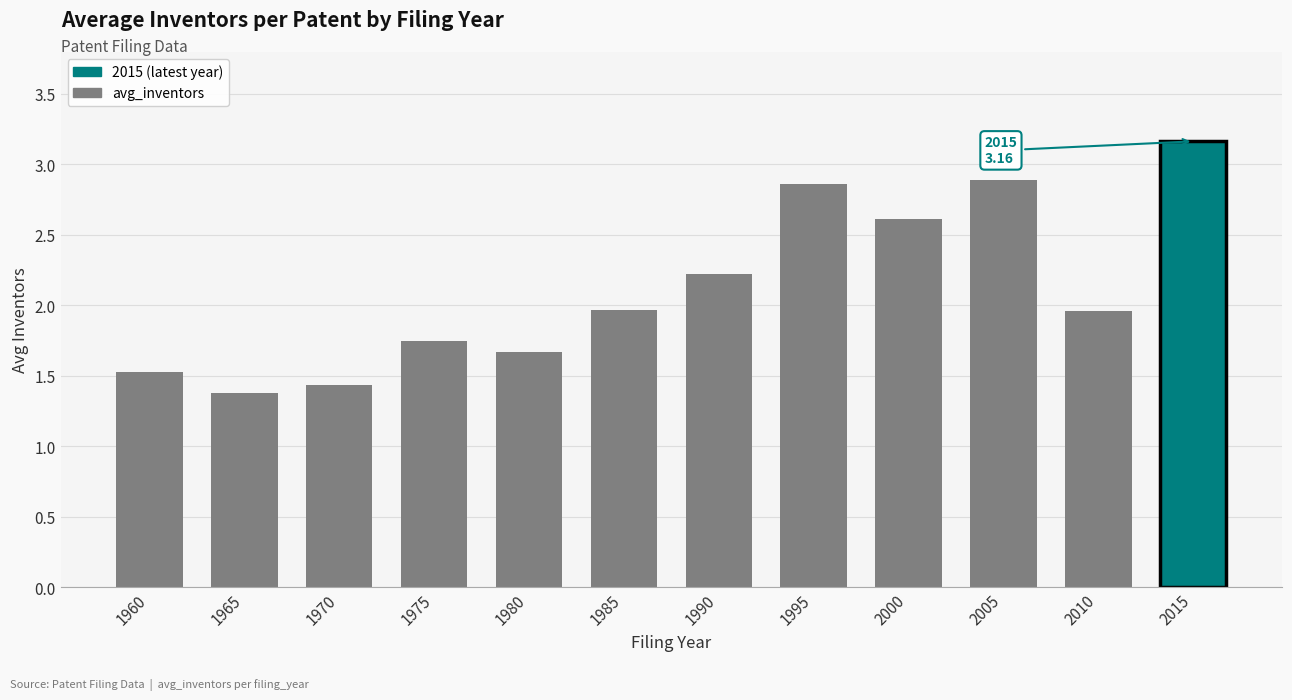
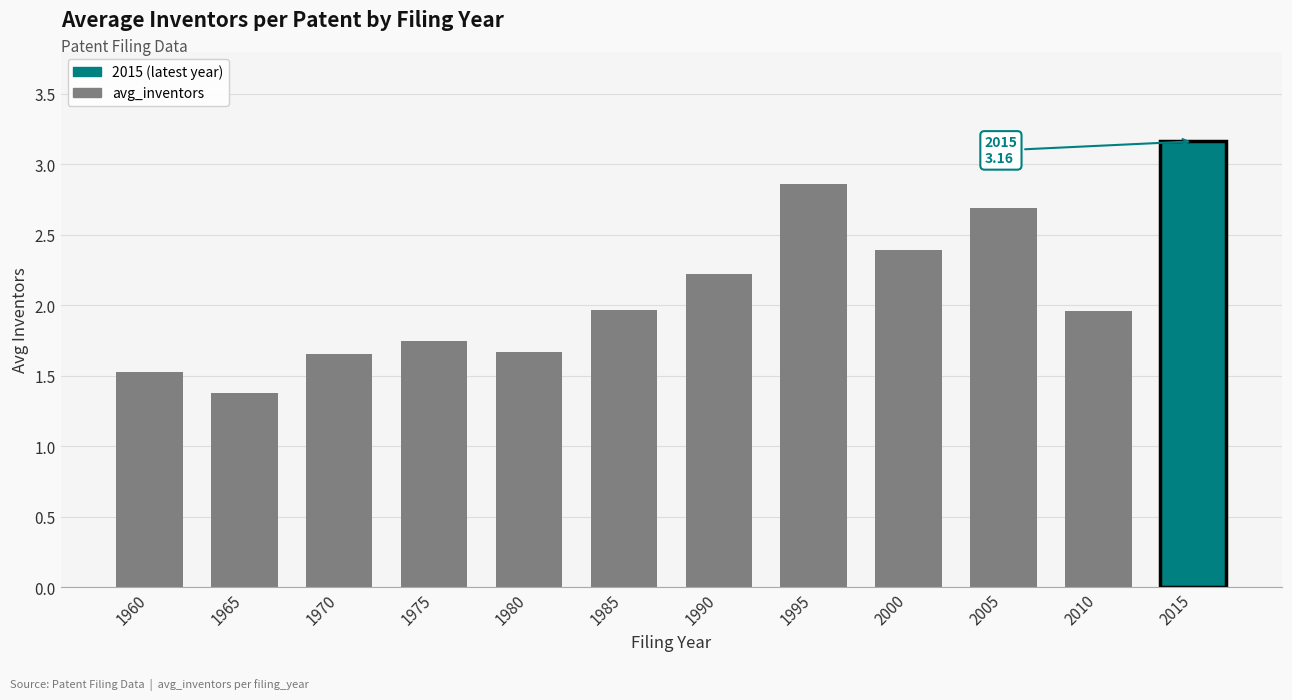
1970: 1.43 -> 1.66
2000: 2.61 -> 2.39
2005: 2.89 -> 2.69
